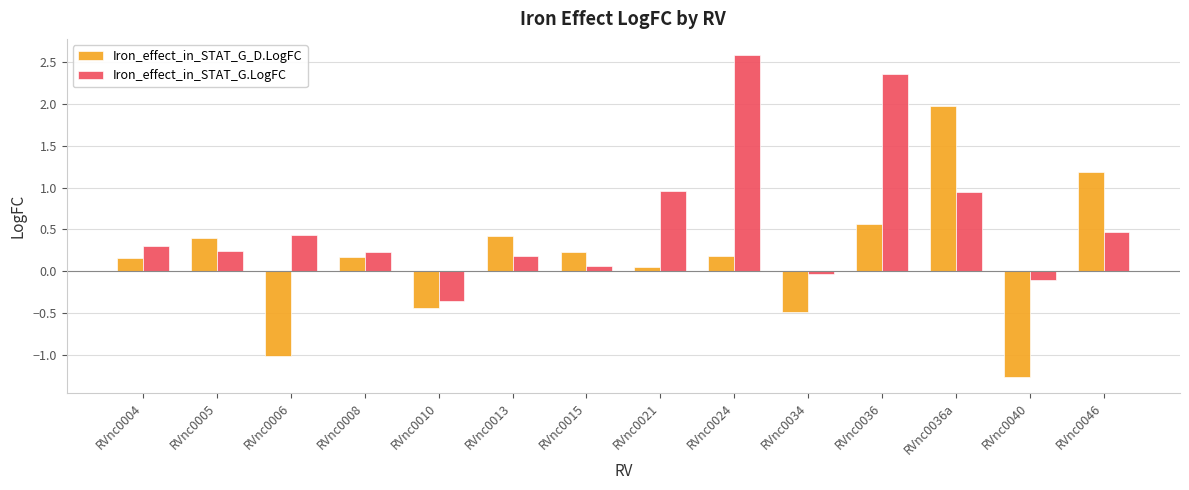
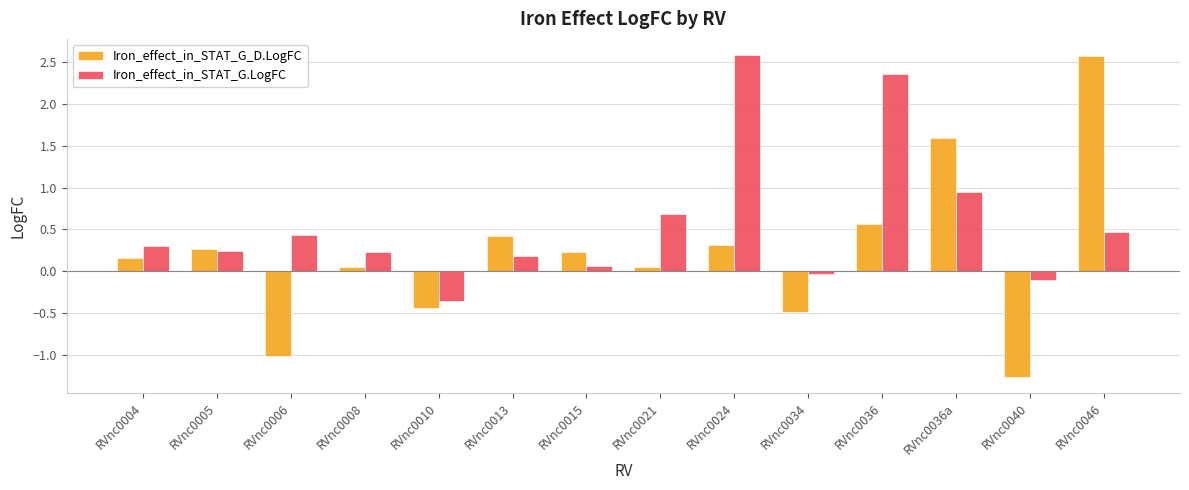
Iron_effect_in_STAT_G_D.LogFC, RVnc0005: 0.4 -> 0.3
Iron_effect_in_STAT_G_D.LogFC, RVnc0008: 0.2 -> 0.1
Iron_effect_in_STAT_G.LogFC, RVnc0021: 1.0 -> 0.7
Iron_effect_in_STAT_G_D.LogFC, RVnc0024: 0.2 -> 0.3
Iron_effect_in_STAT_G_D.LogFC, RVnc0036a: 2.0 -> 1.6
Iron_effect_in_STAT_G_D.LogFC, RVnc0046: 1.2 -> 2.6
